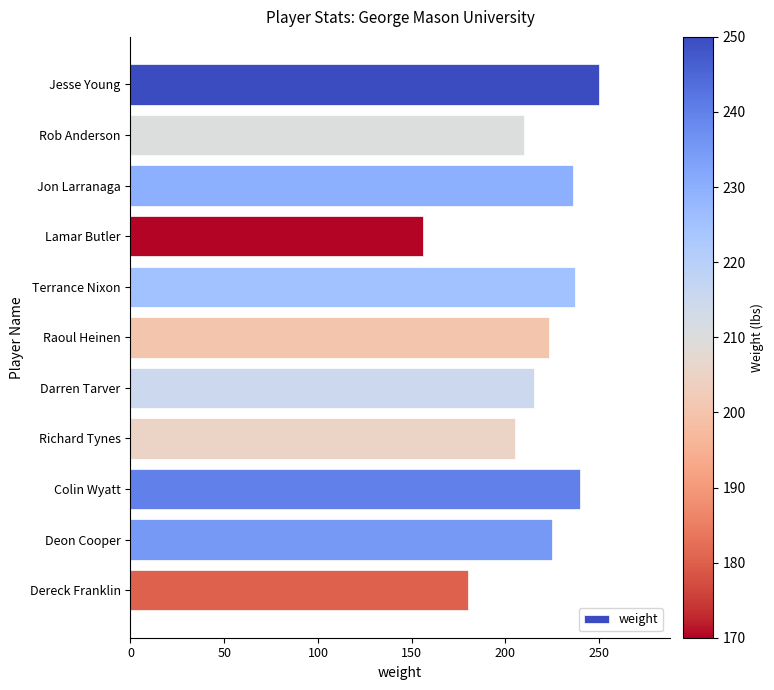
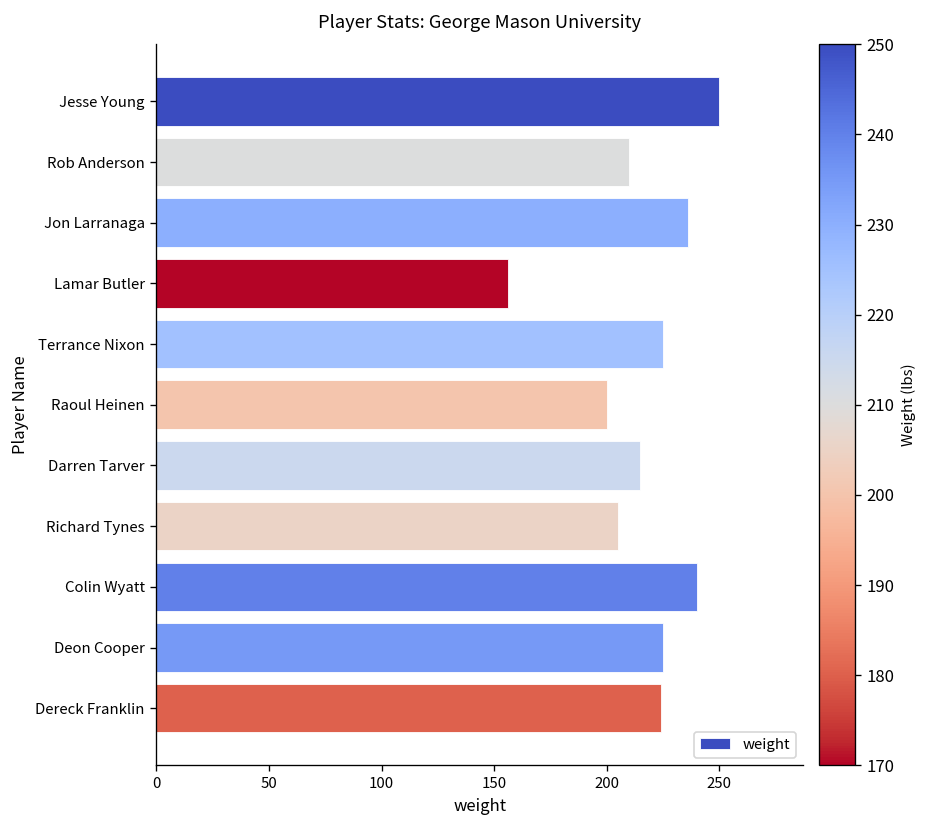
Terrance Nixon: 237 -> 225
Raoul Heinen: 223 -> 200
Dereck Franklin: 180 -> 224
